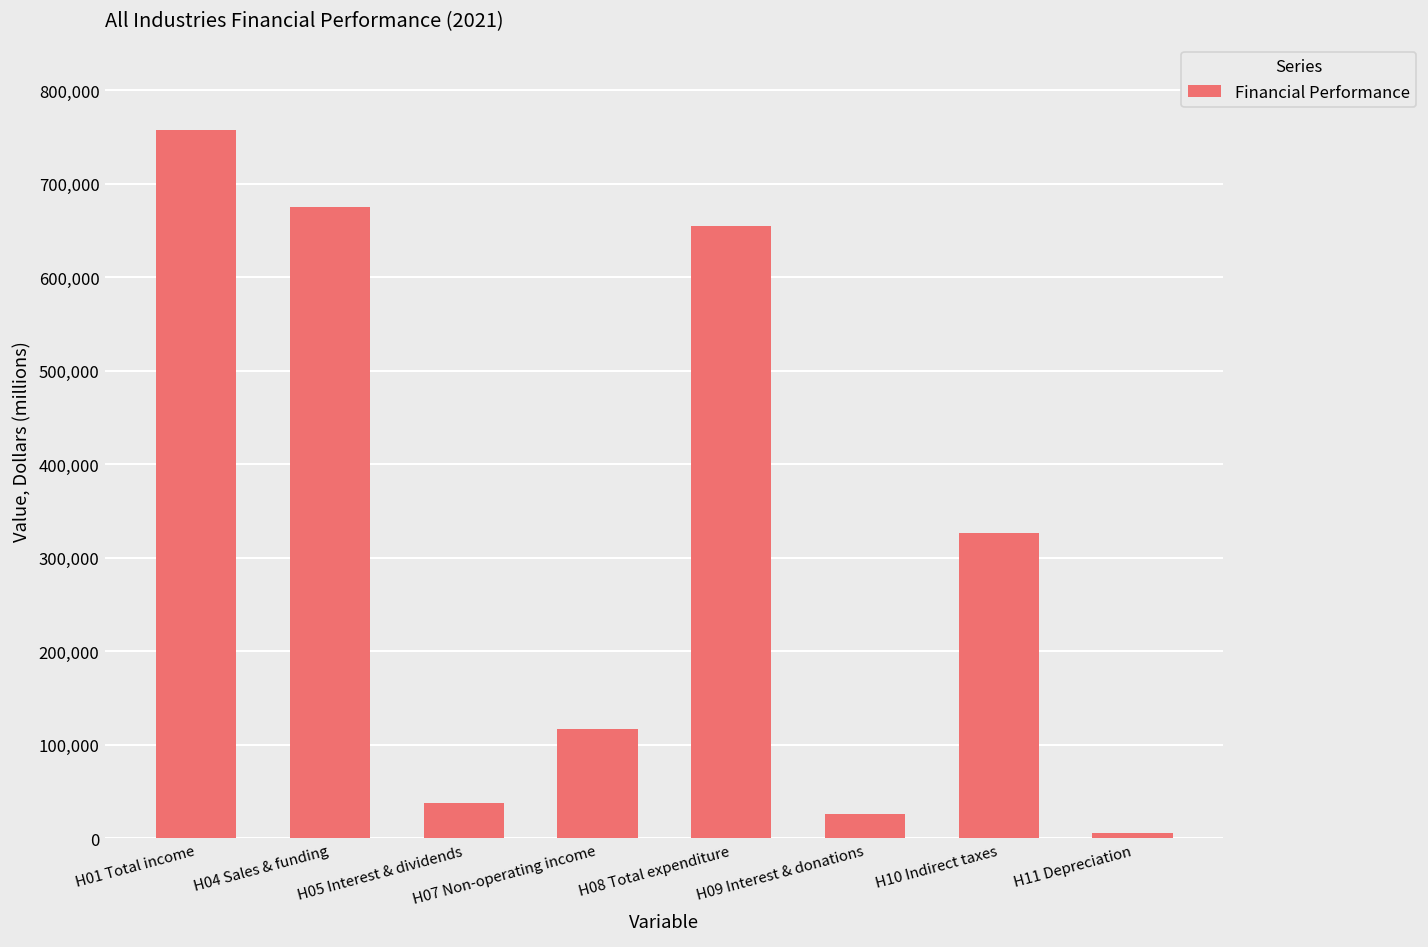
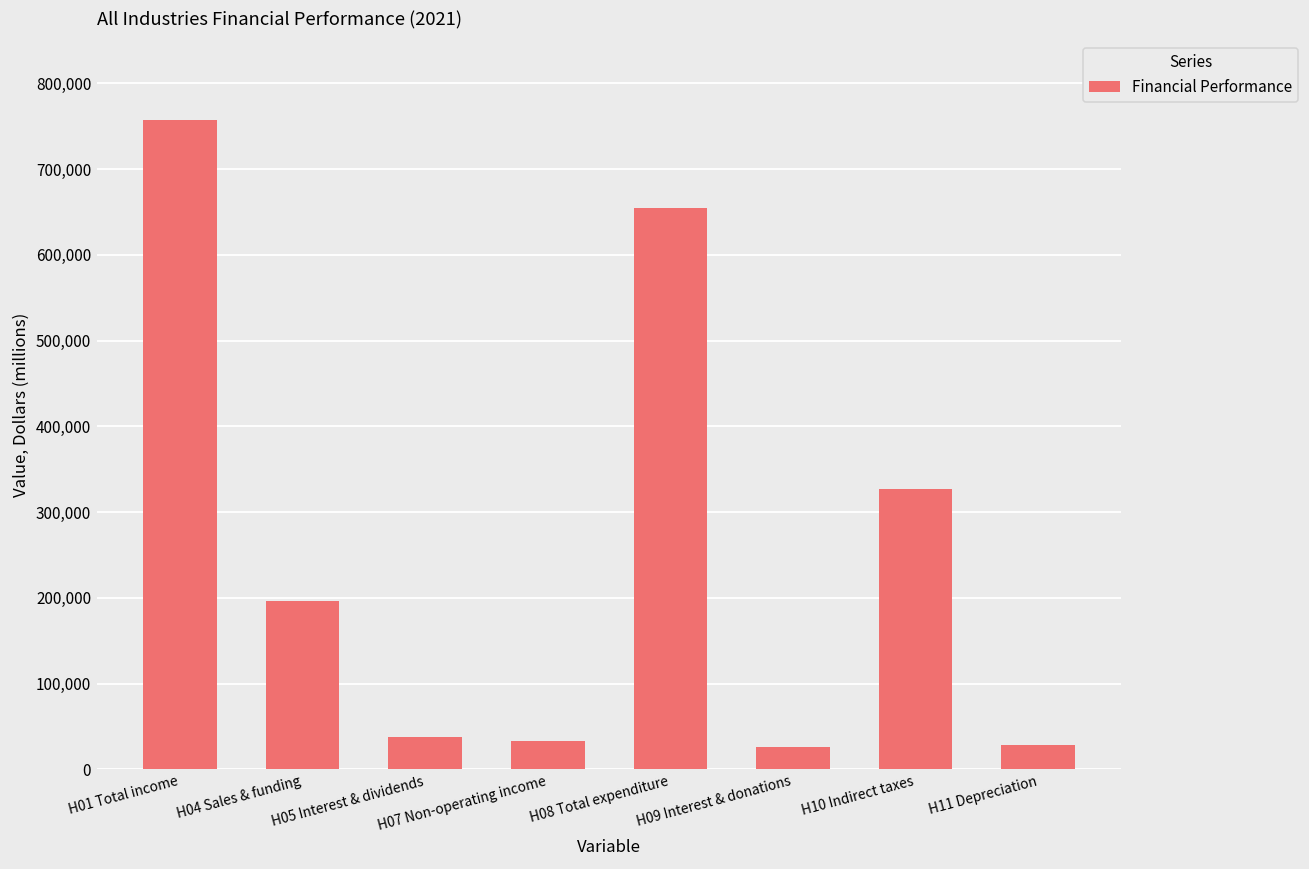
H04 Sales & funding: 670,000 -> 200,000
H07 Non-operating income: 120,000 -> 30,000
H11 Depreciation: 10,000 -> 30,000
